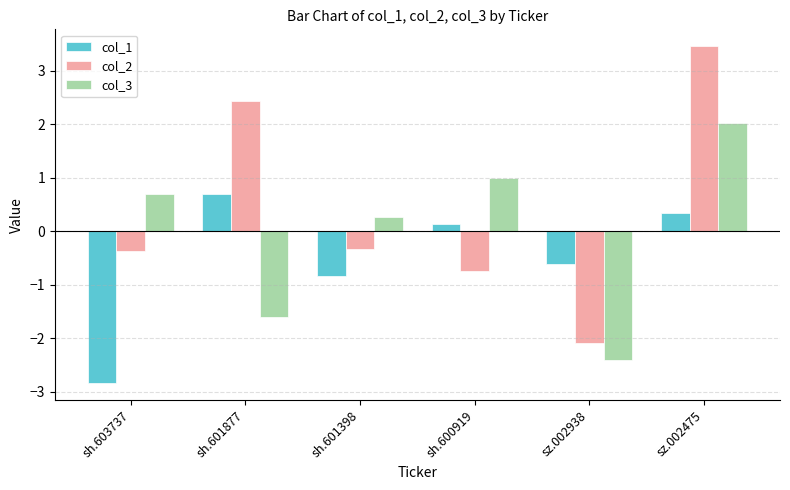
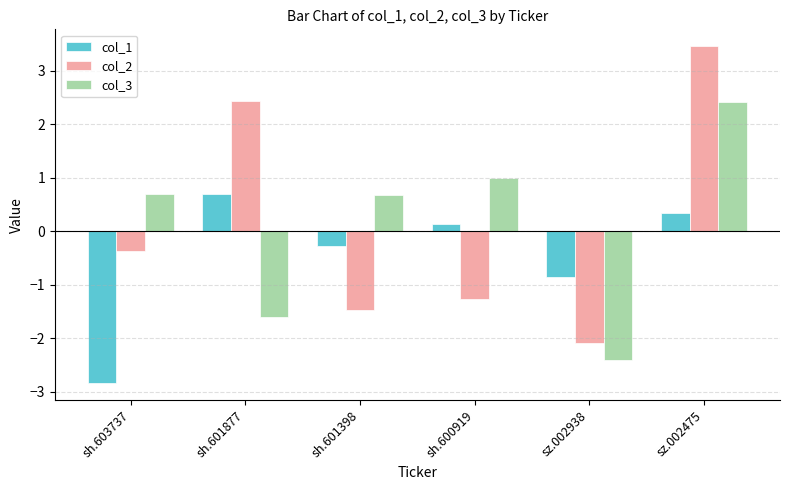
col_1, sh.601398: -0.8 -> -0.3
col_2, sh.601398: -0.3 -> -1.5
col_3, sh.601398: 0.3 -> 0.7
col_2, sh.600919: -0.7 -> -1.3
col_1, sz.002938: -0.6 -> -0.9
col_3, sz.002475: 2.0 -> 2.4
